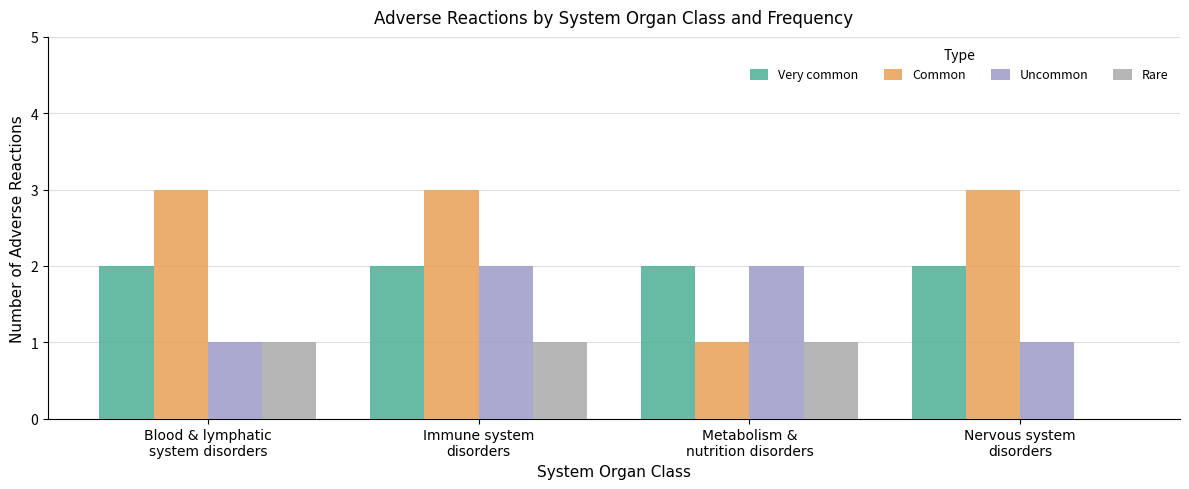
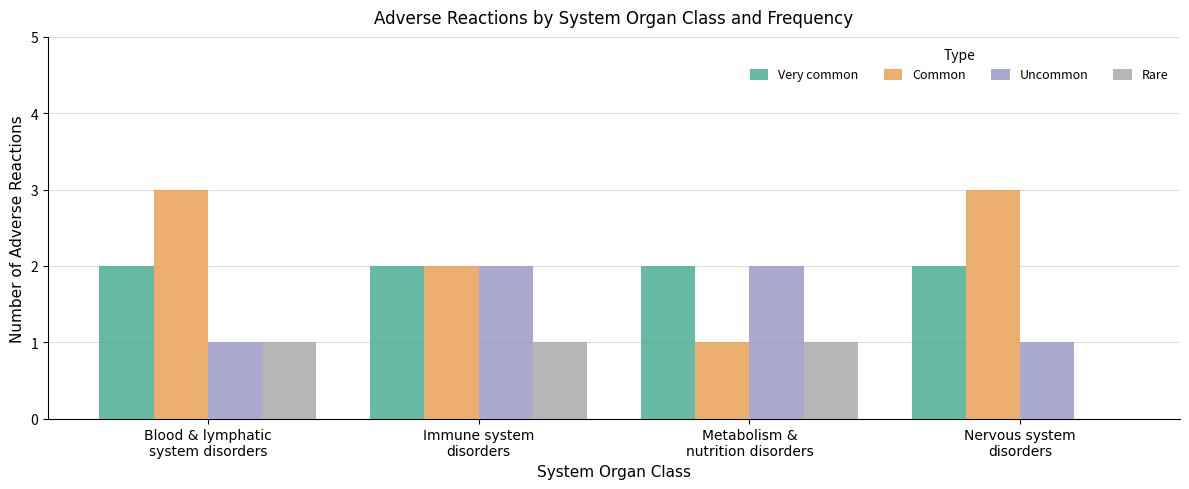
Common, Immune system disorders: 3 -> 2
